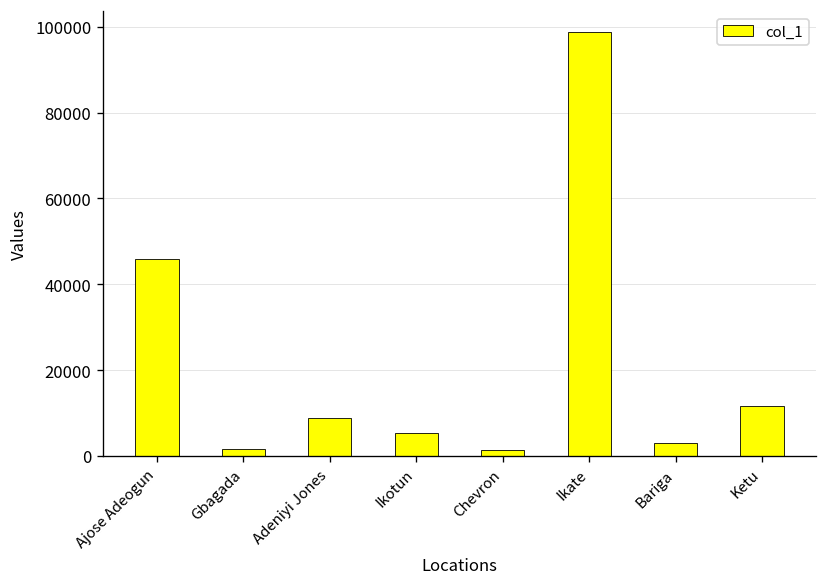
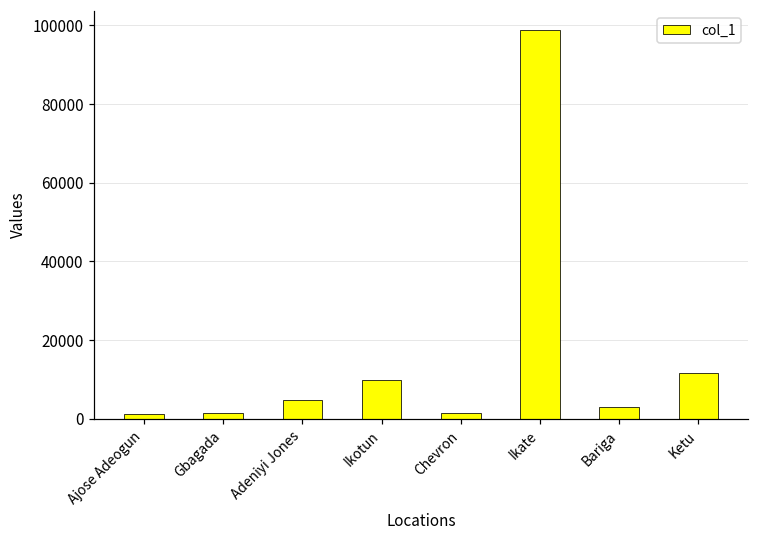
Ajose Adeogun: 46000 -> 1000
Adeniyi Jones: 9000 -> 5000
Ikotun: 5000 -> 10000
